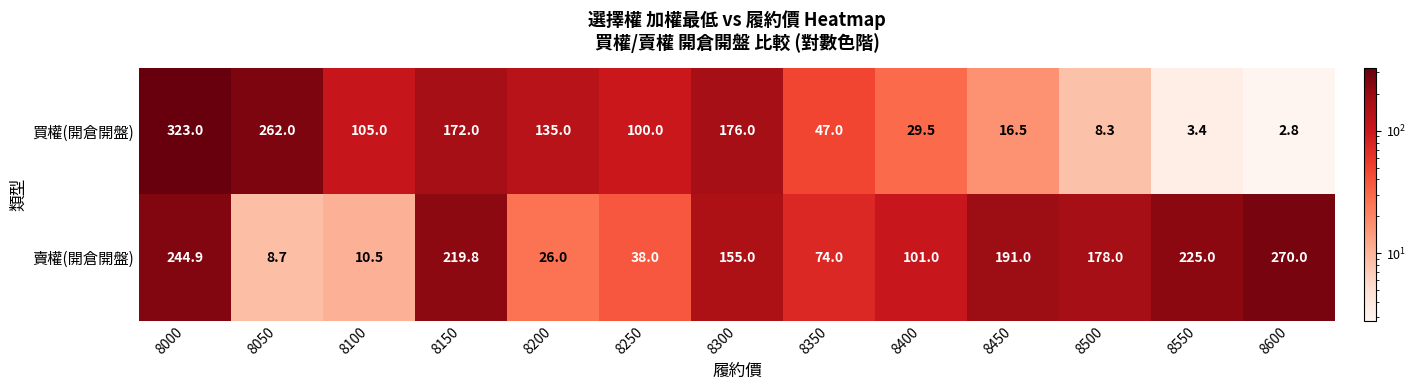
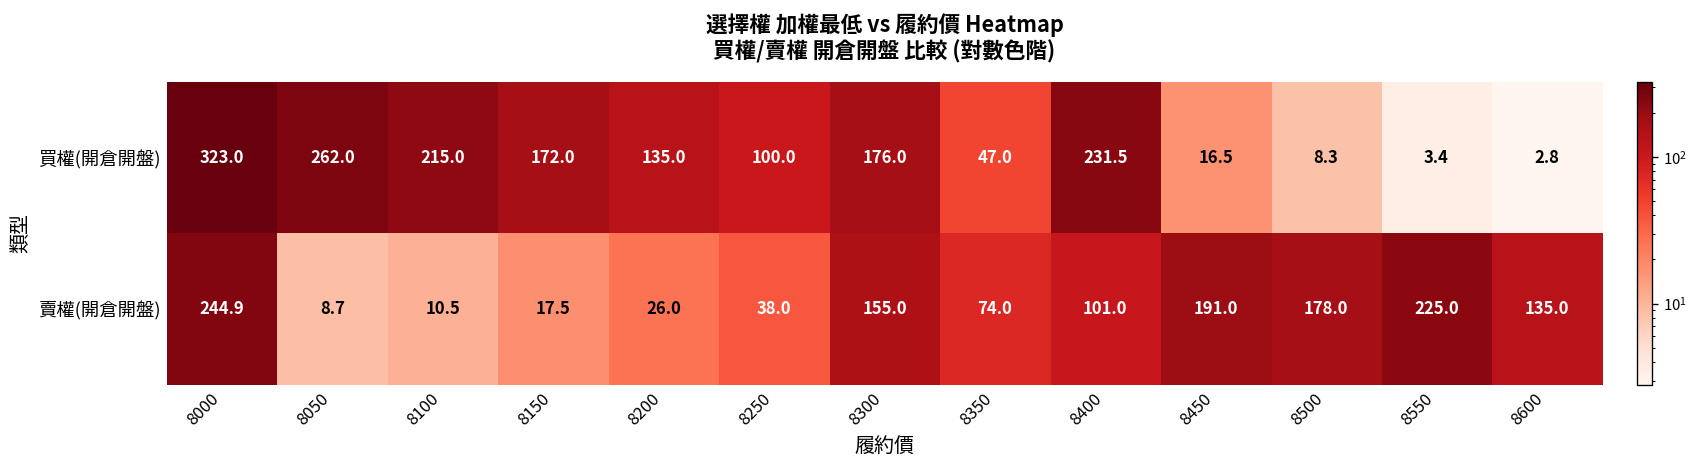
買權(開倉開盤), 8100: 105.0 -> 215.0
買權(開倉開盤), 8400: 29.5 -> 231.5
賣權(開倉開盤), 8150: 219.8 -> 17.5
賣權(開倉開盤), 8600: 270.0 -> 135.0
